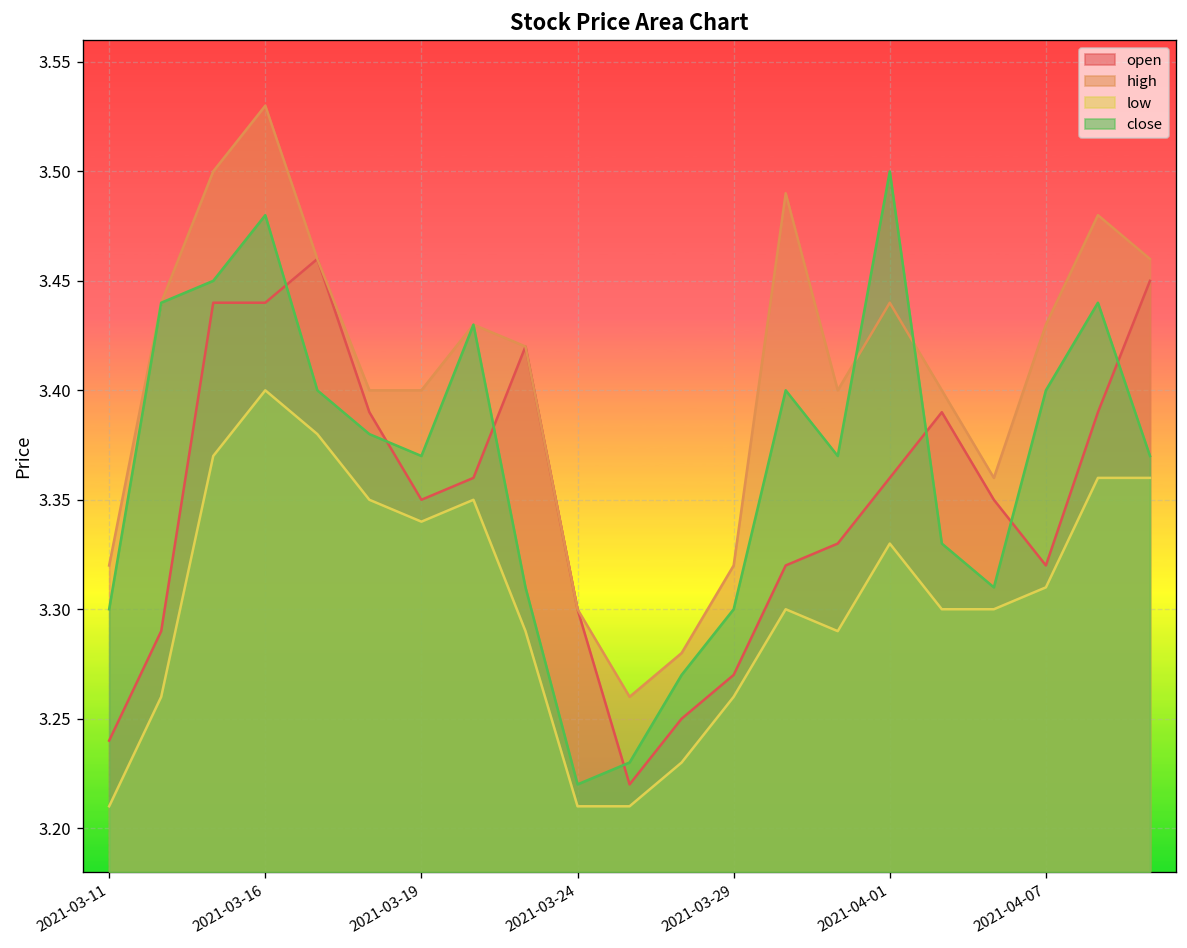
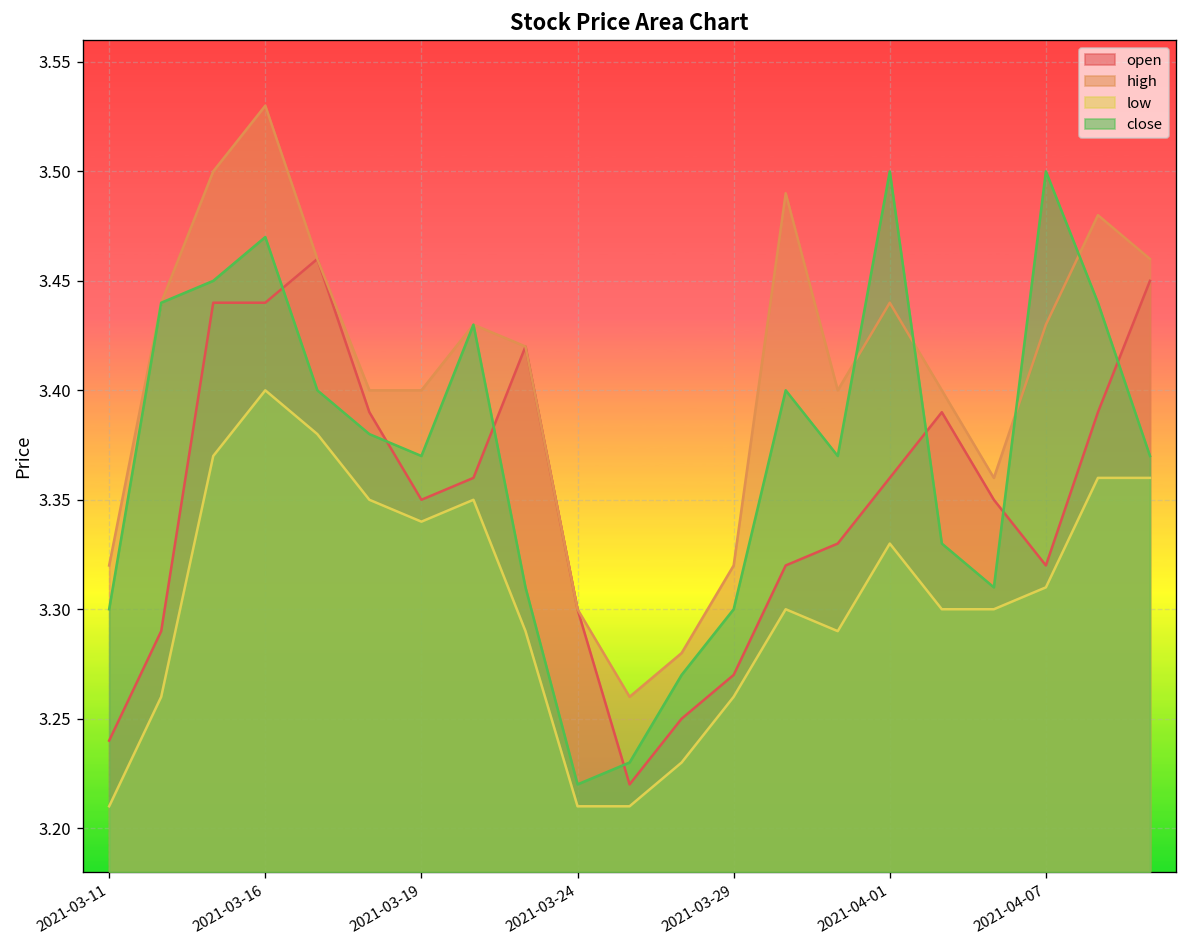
close, 2021-03-16: 3.48 -> 3.47
close, 2021-04-07: 3.4 -> 3.5
